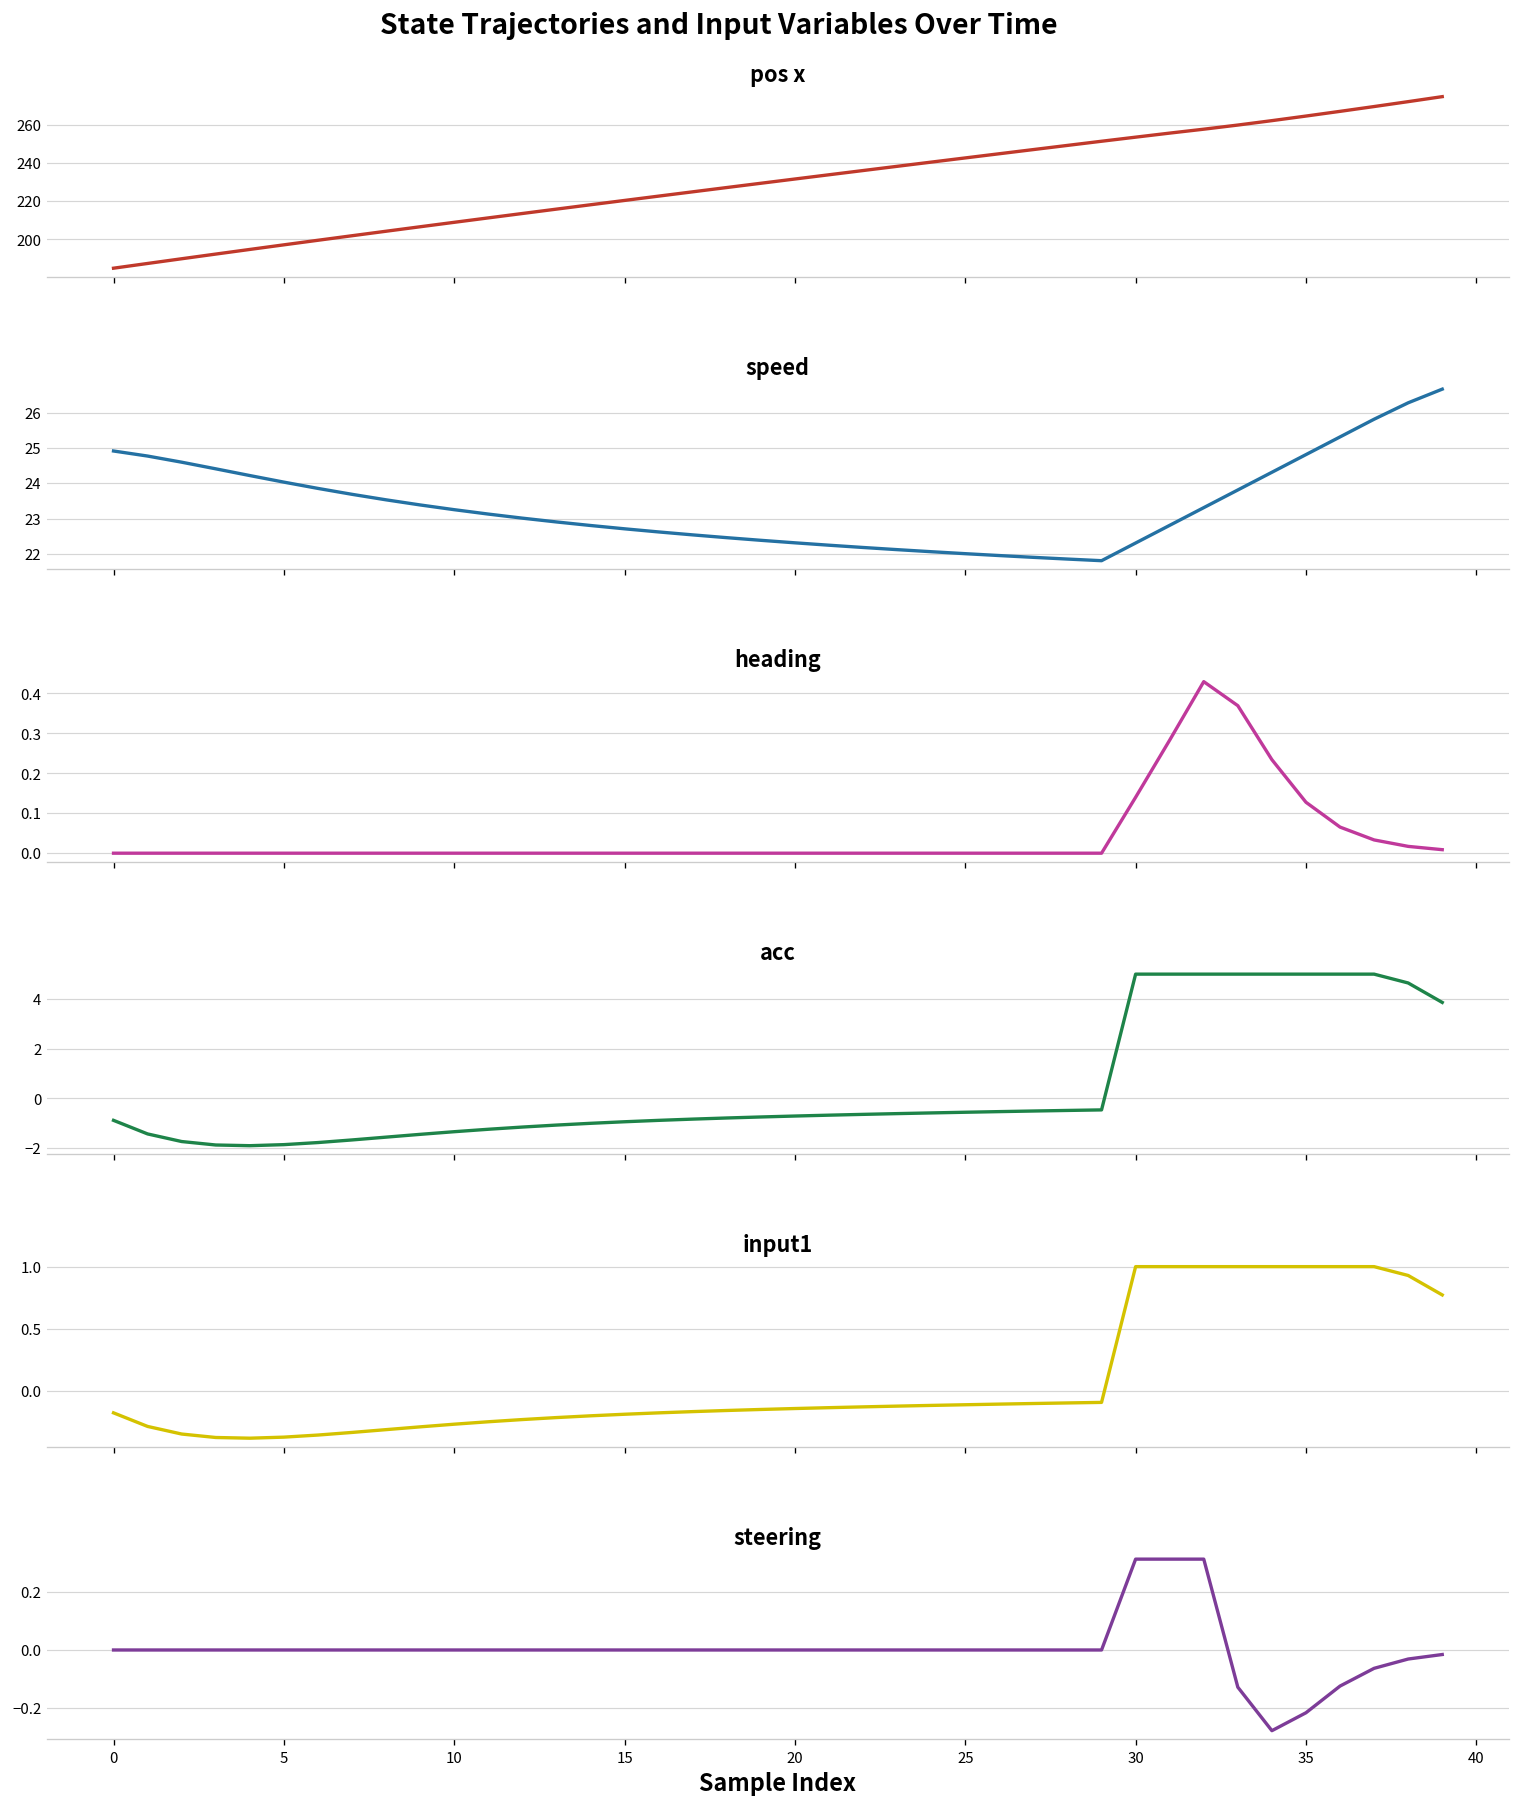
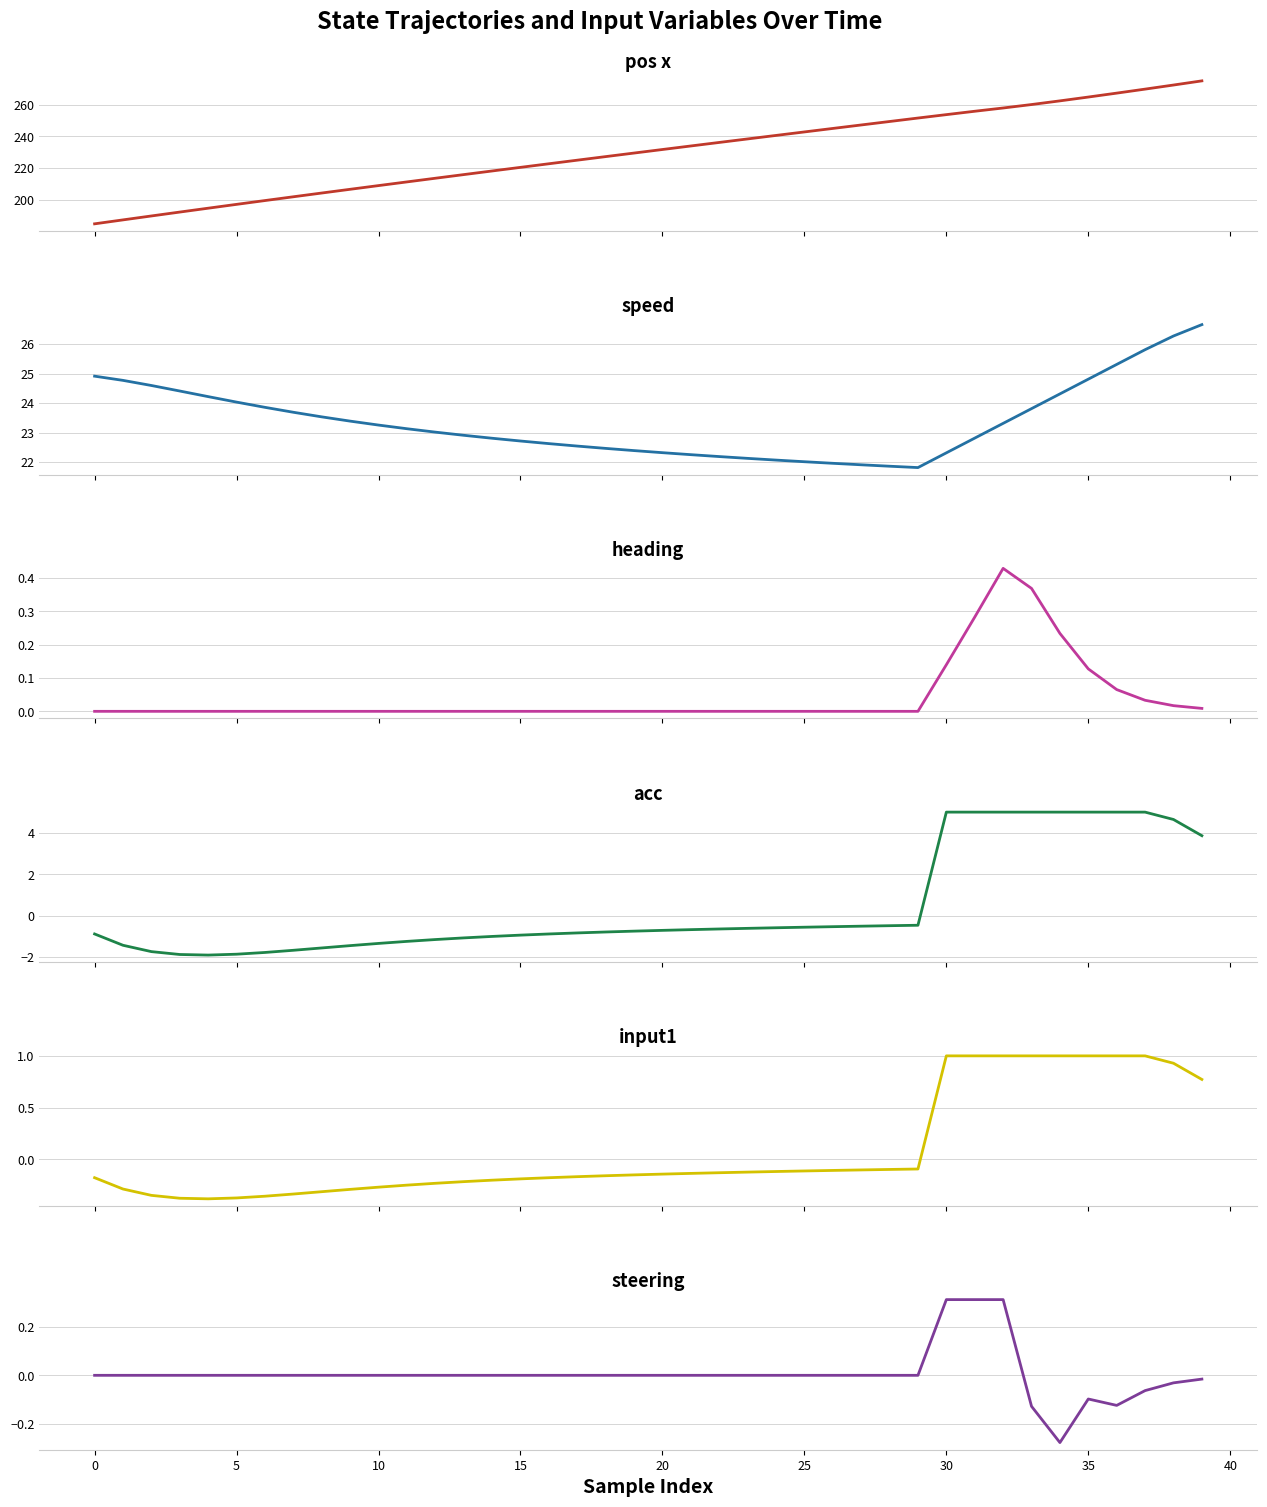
steering, 35: -0.22 -> -0.10
